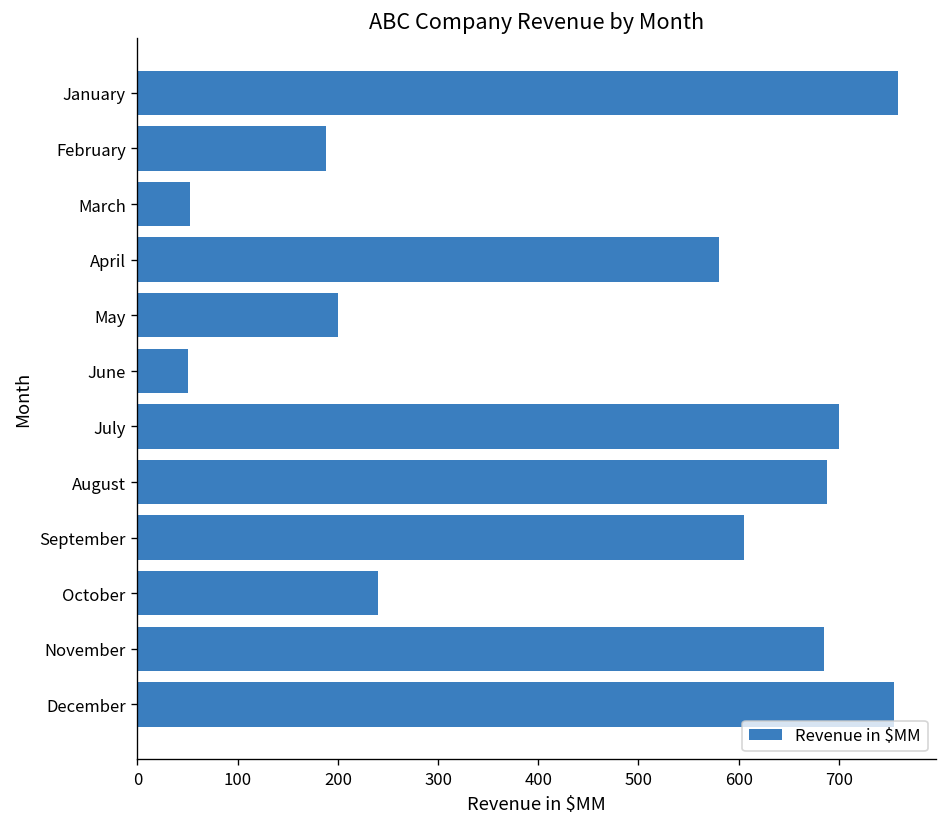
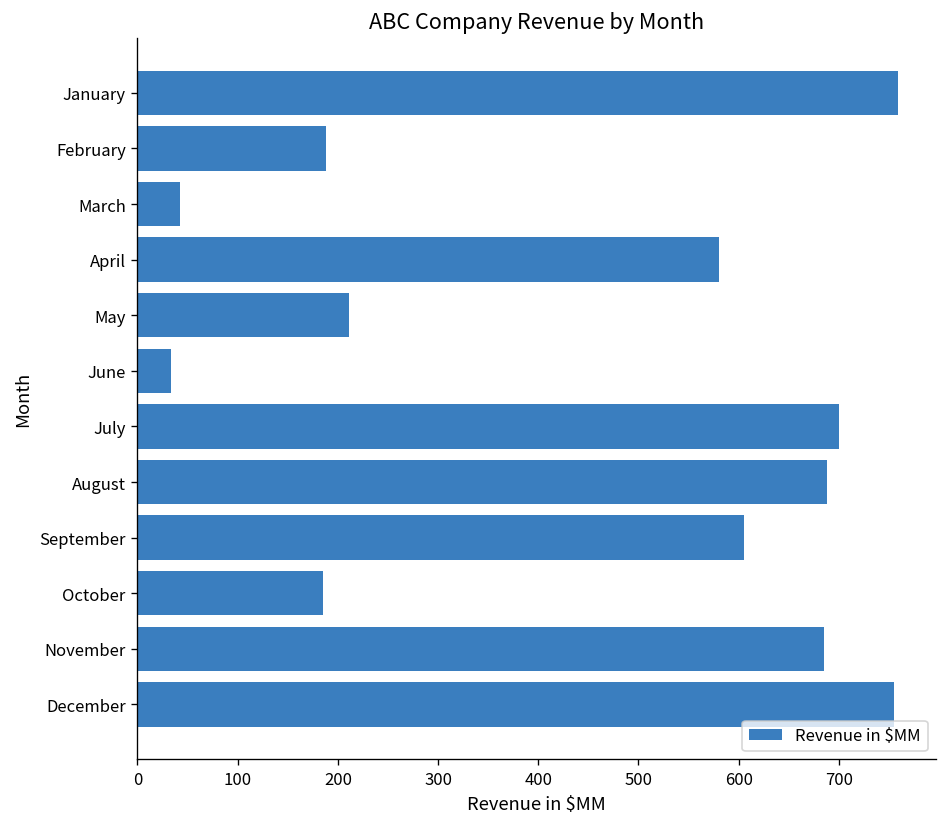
March: 50 -> 40
May: 200 -> 210
June: 50 -> 30
October: 240 -> 190
